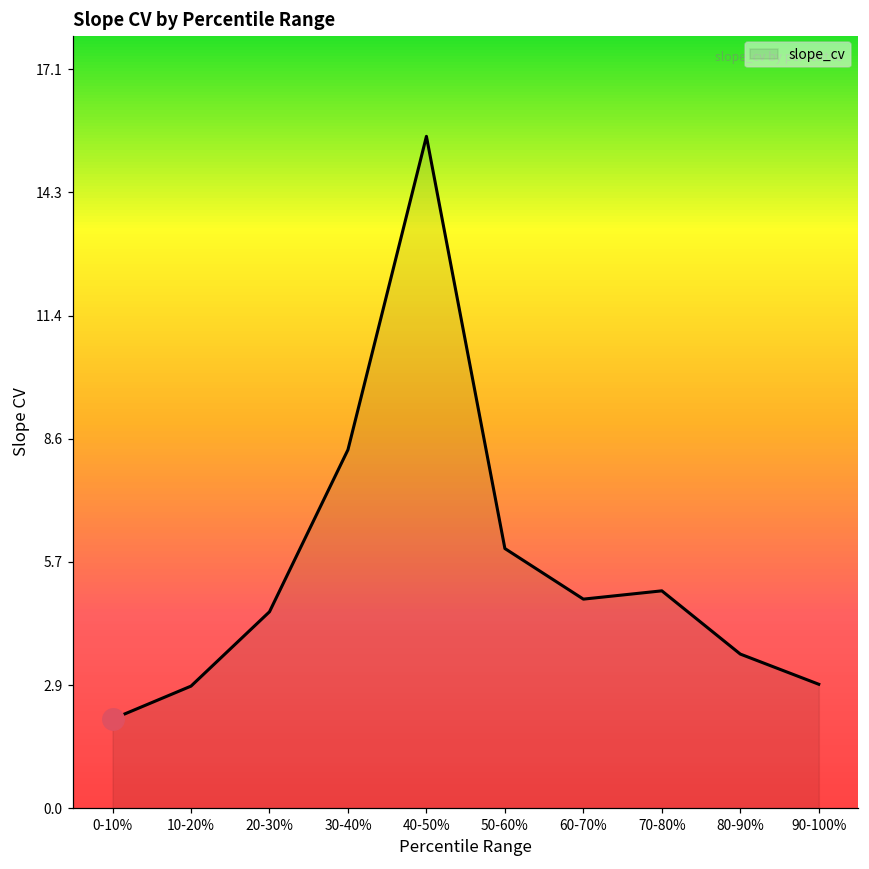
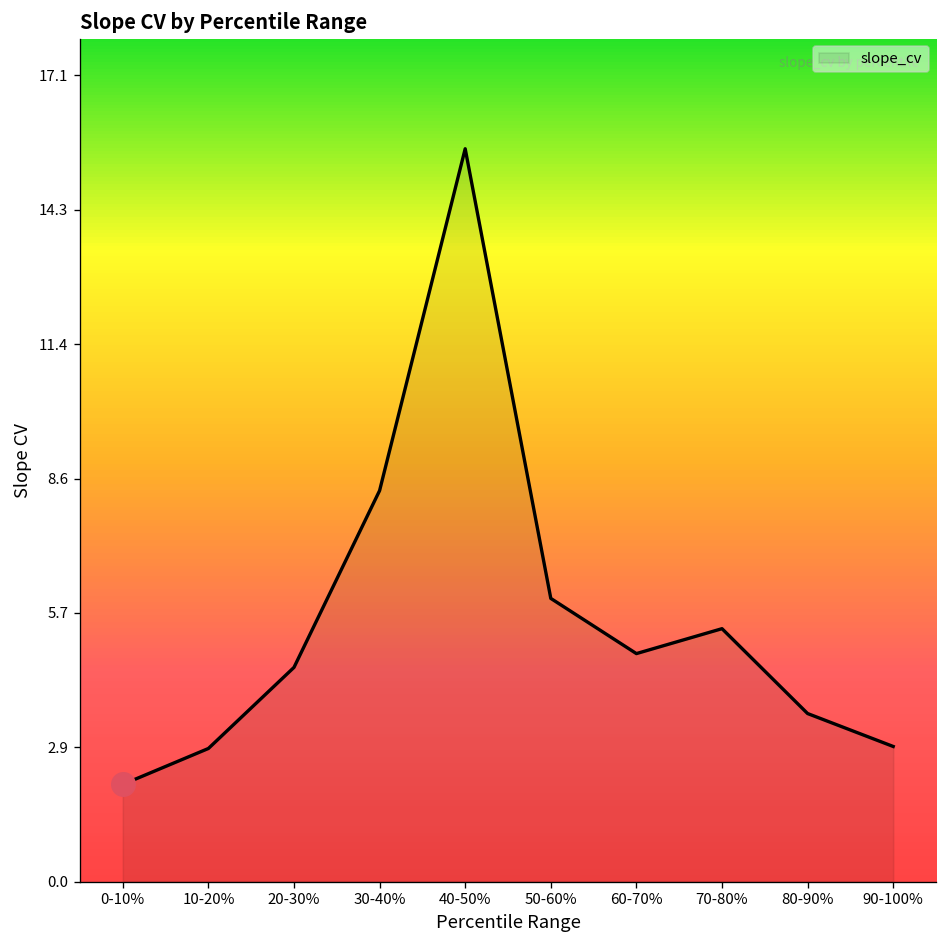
slope_cv, 70-80%: 5.0 -> 5.4
